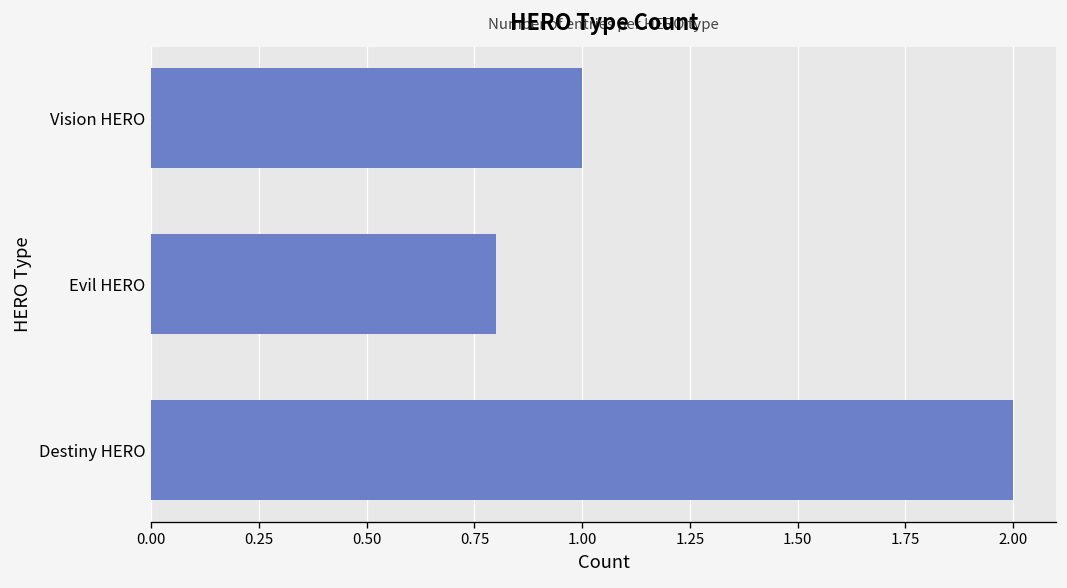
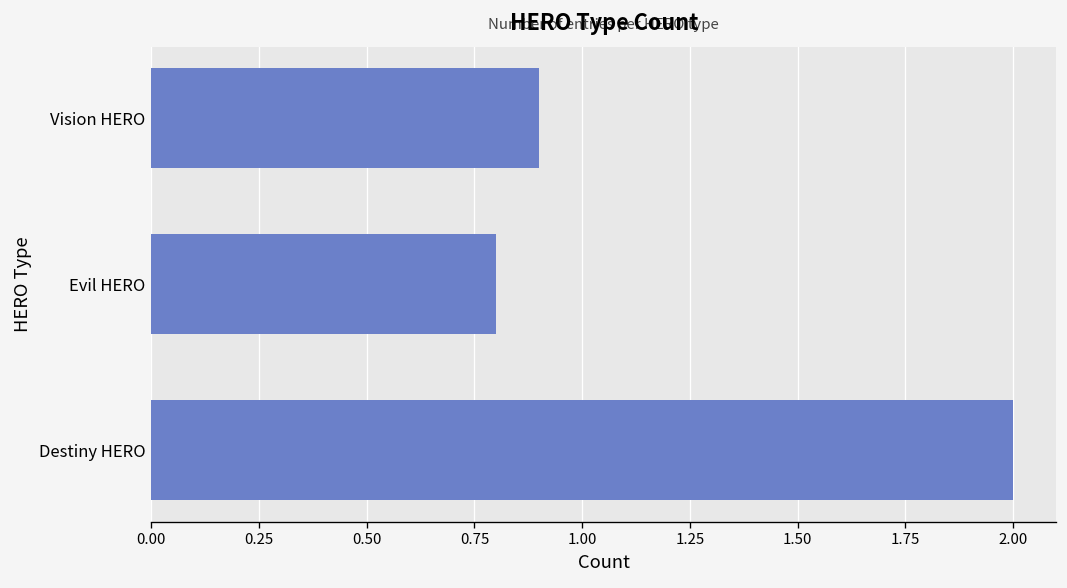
Vision HERO: 1.0 -> 0.9
